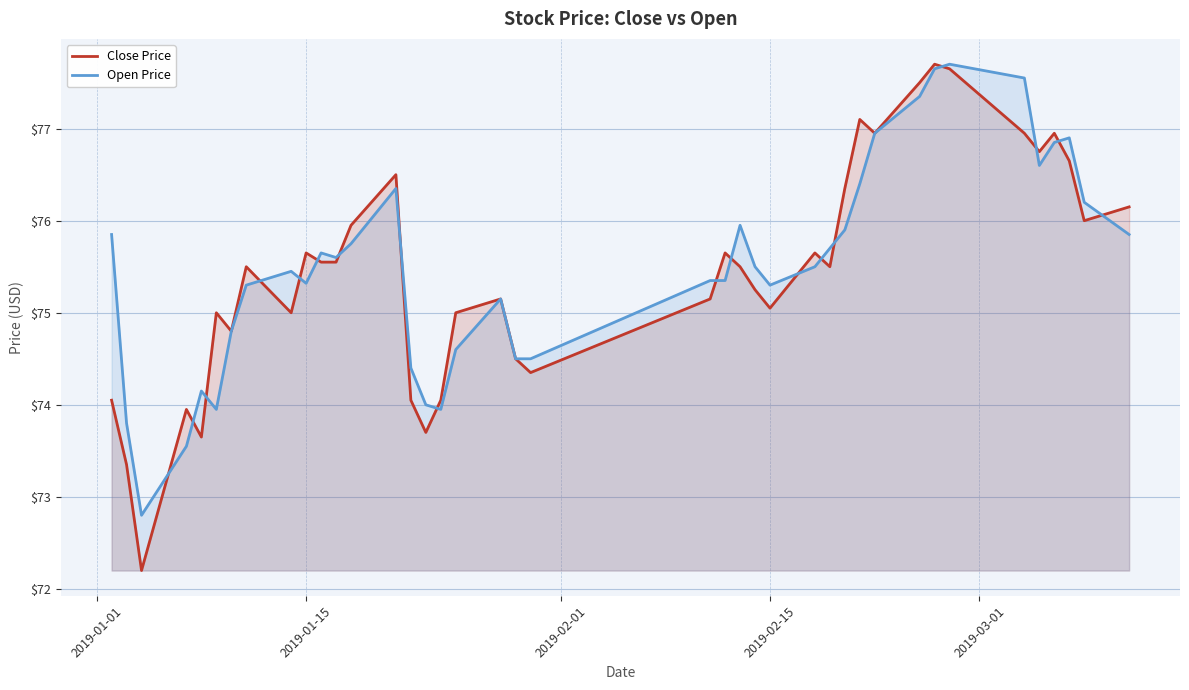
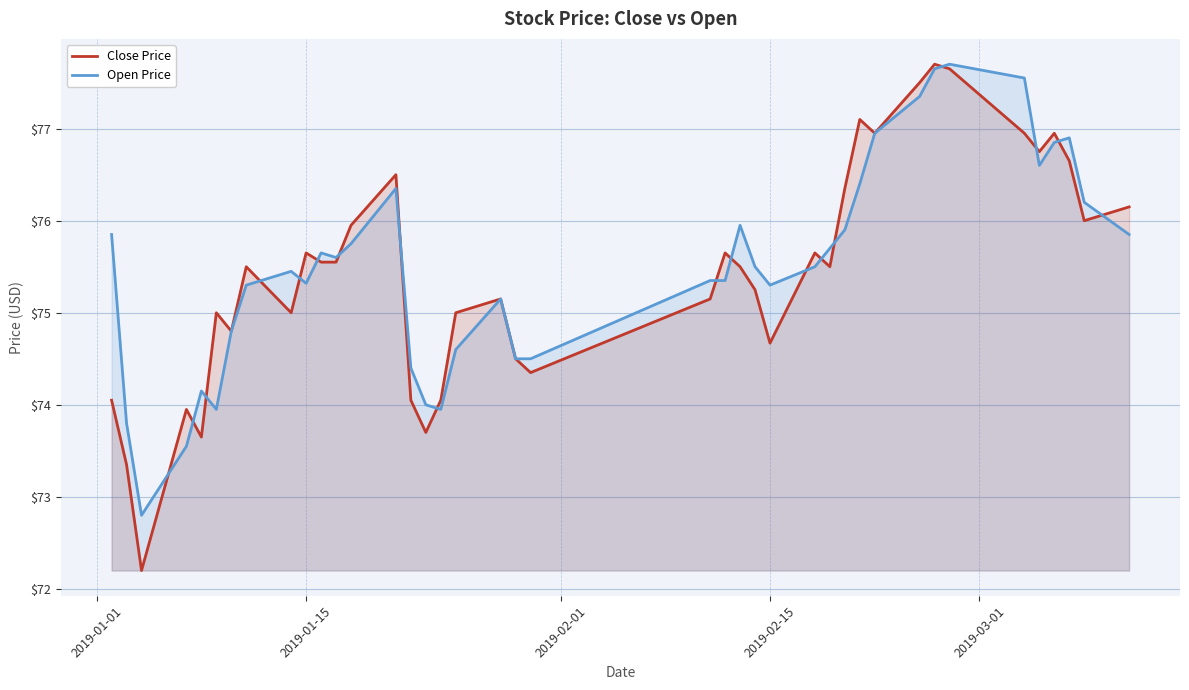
Close Price, 2019-02-15: $75.1 -> $74.7
